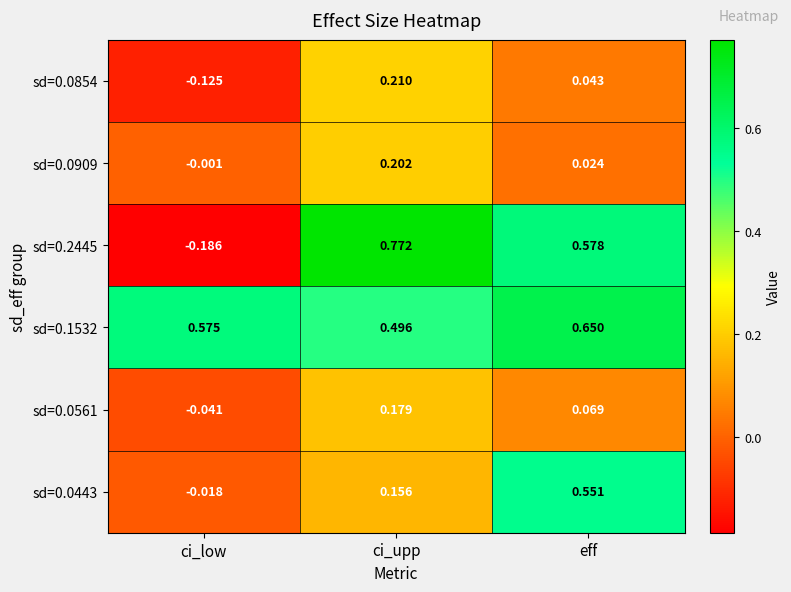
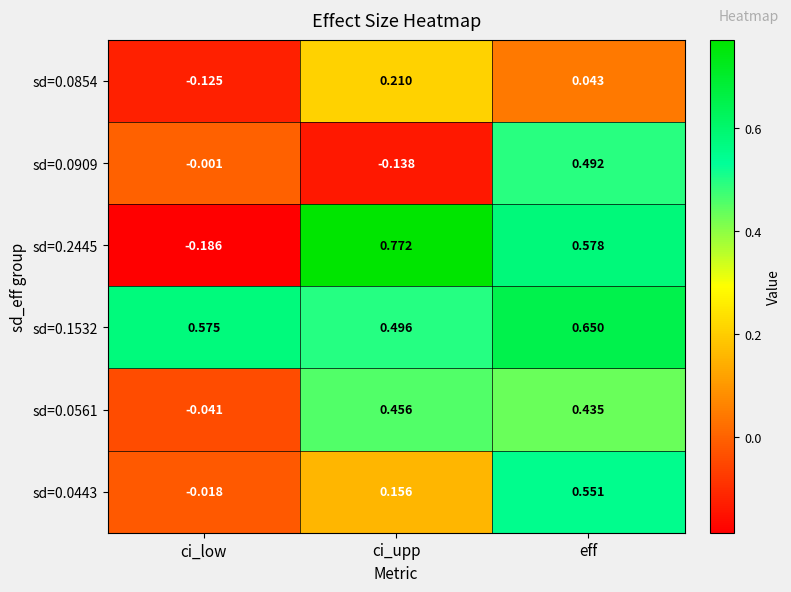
sd=0.0909, ci_upp: 0.202 -> -0.138
sd=0.0909, eff: 0.024 -> 0.492
sd=0.0561, ci_upp: 0.179 -> 0.456
sd=0.0561, eff: 0.069 -> 0.435
